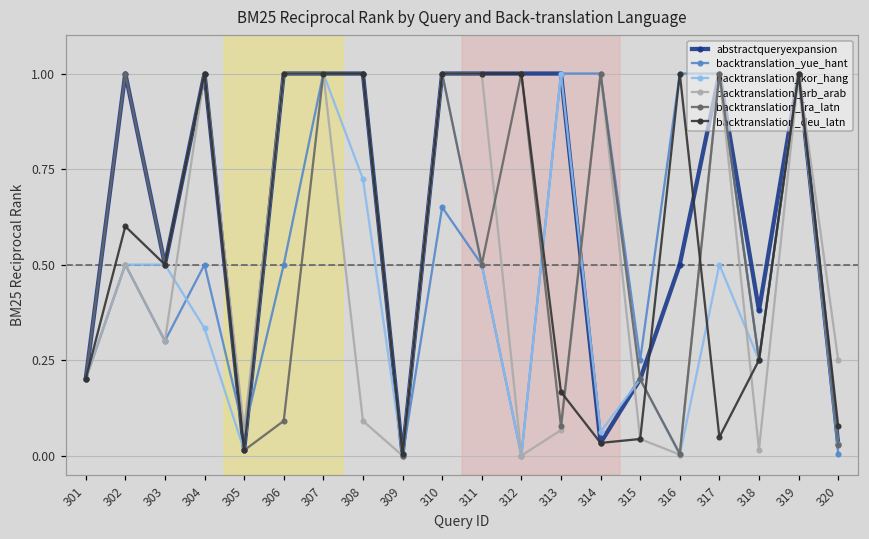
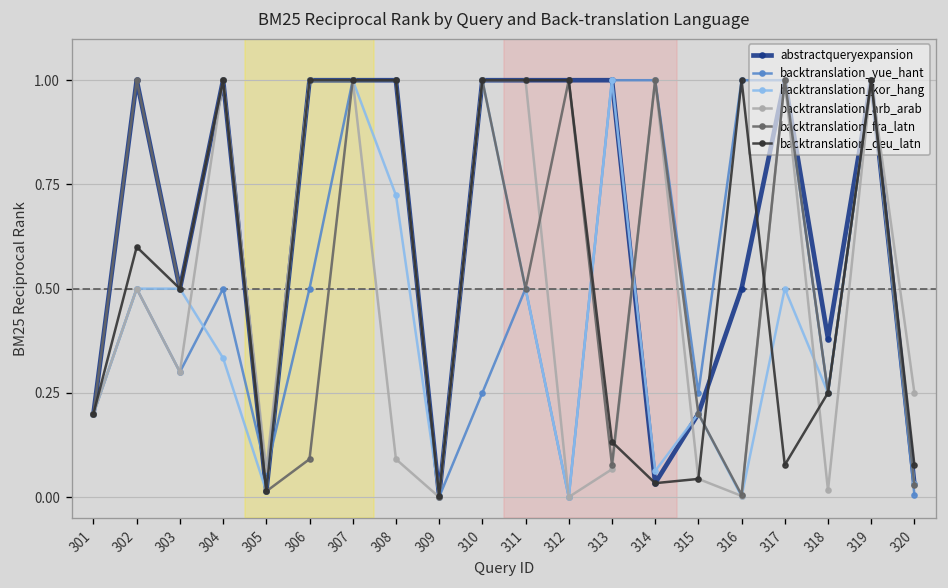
backtranslation_yue_hant, 310: 0.65 -> 0.25
backtranslation_deu_latn, 313: 0.17 -> 0.13
backtranslation_deu_latn, 317: 0.05 -> 0.08
